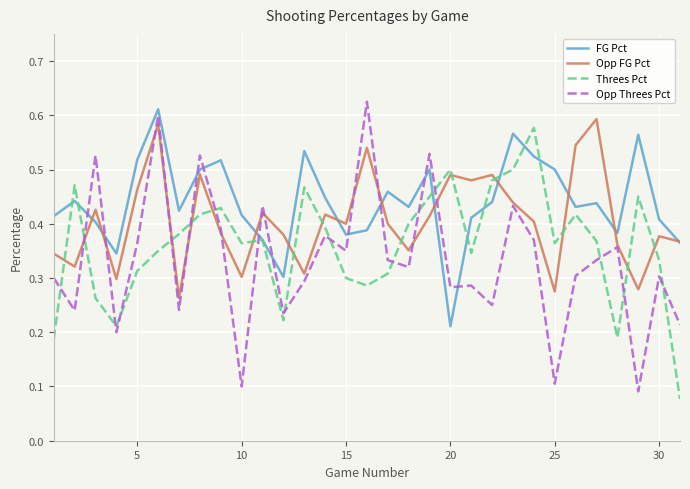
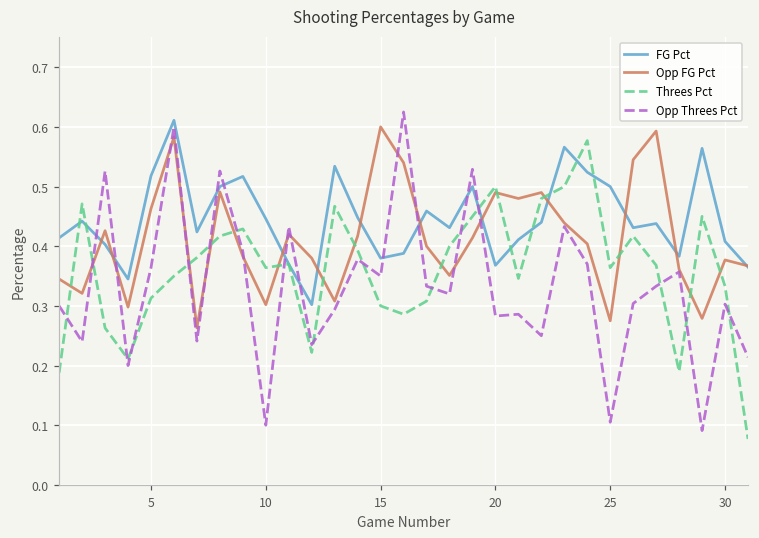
FG Pct, 10: 0.42 -> 0.45
Opp FG Pct, 15: 0.4 -> 0.6
FG Pct, 20: 0.21 -> 0.37
